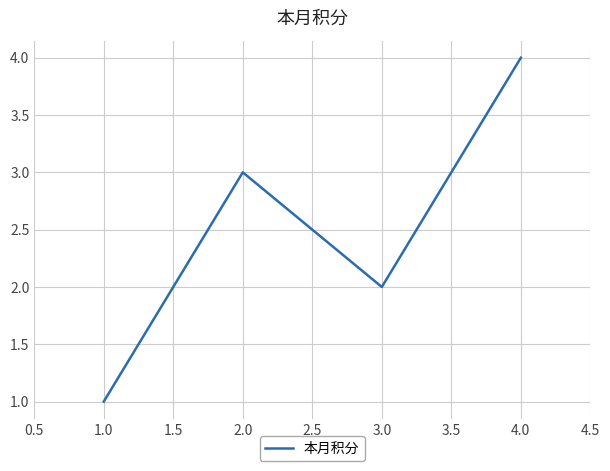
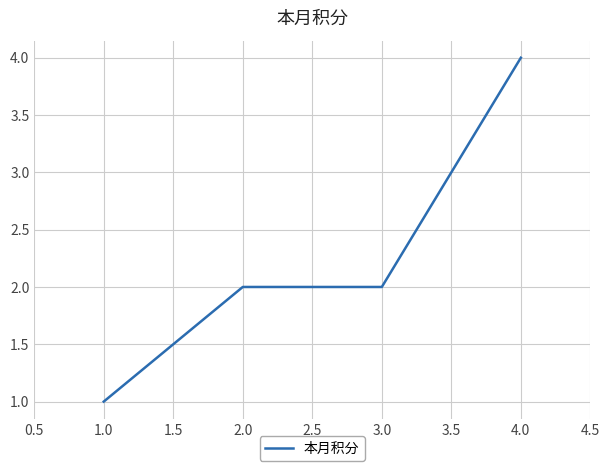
2.0: 3 -> 2
